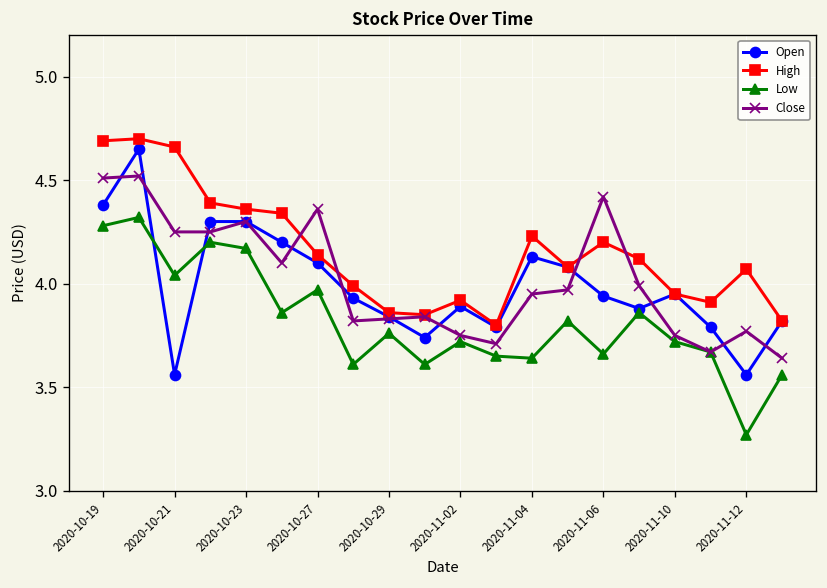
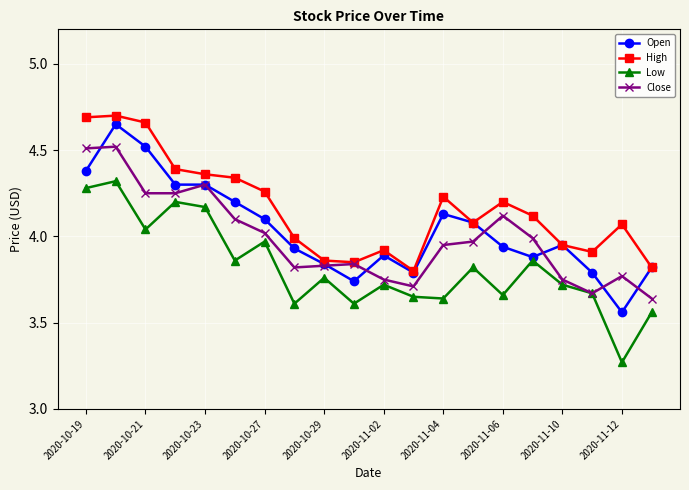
Open, 2020-10-21: 3.56 -> 4.52
High, 2020-10-27: 4.14 -> 4.26
Close, 2020-10-27: 4.36 -> 4.02
Close, 2020-11-06: 4.42 -> 4.12
